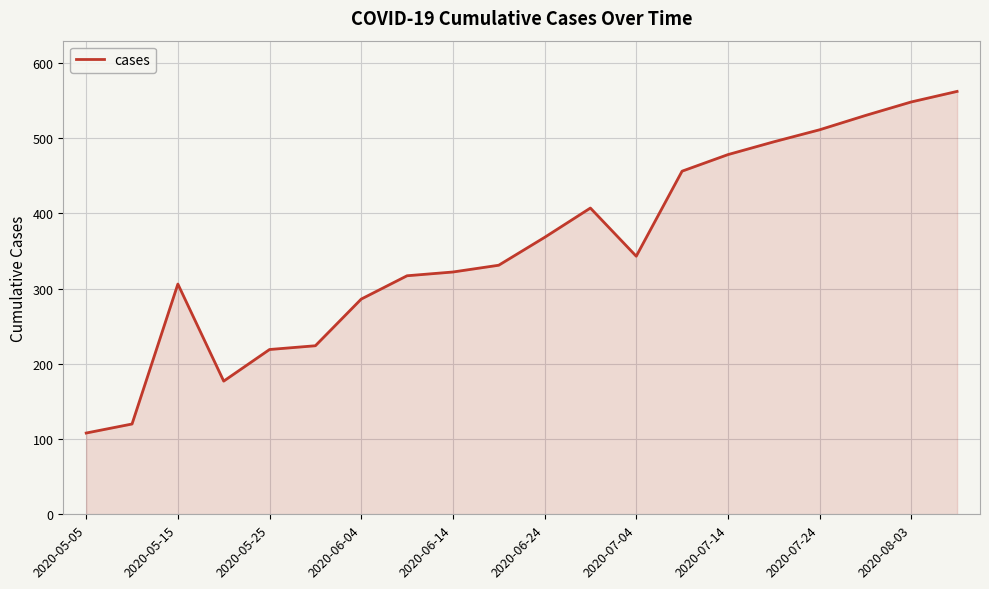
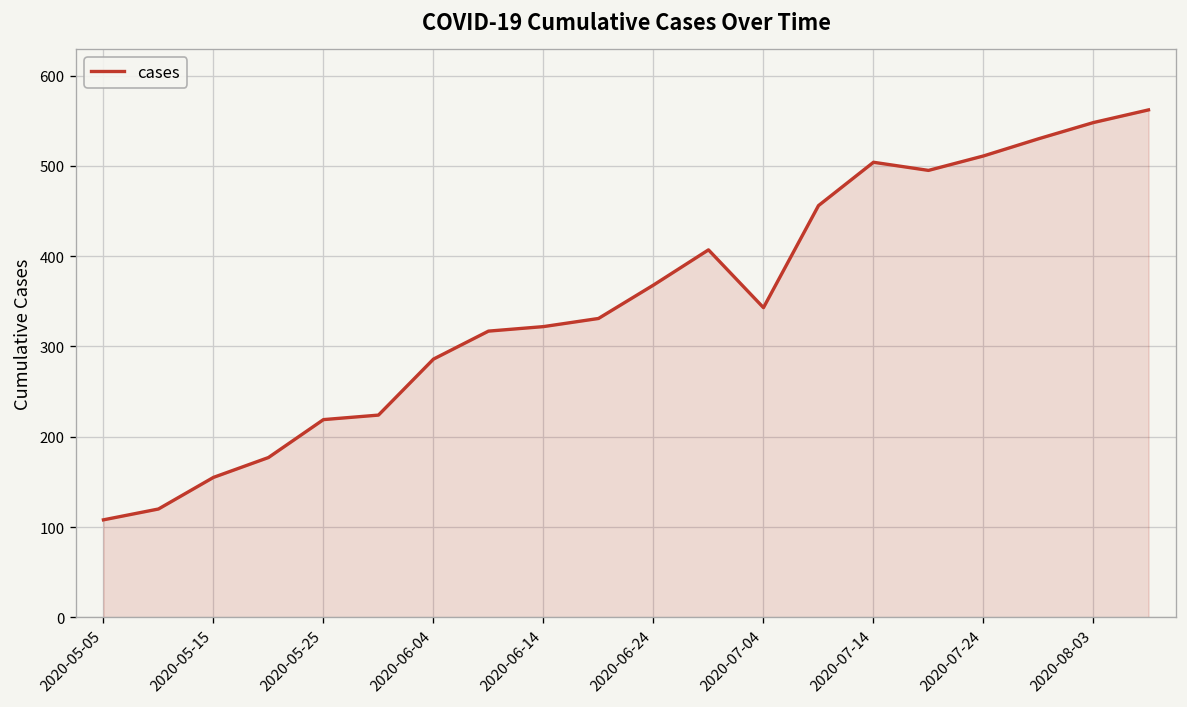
2020-05-15: 310 -> 160
2020-07-14: 480 -> 500
